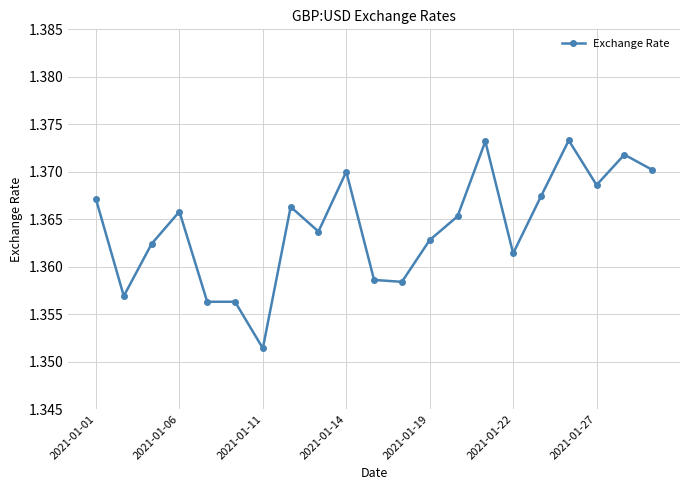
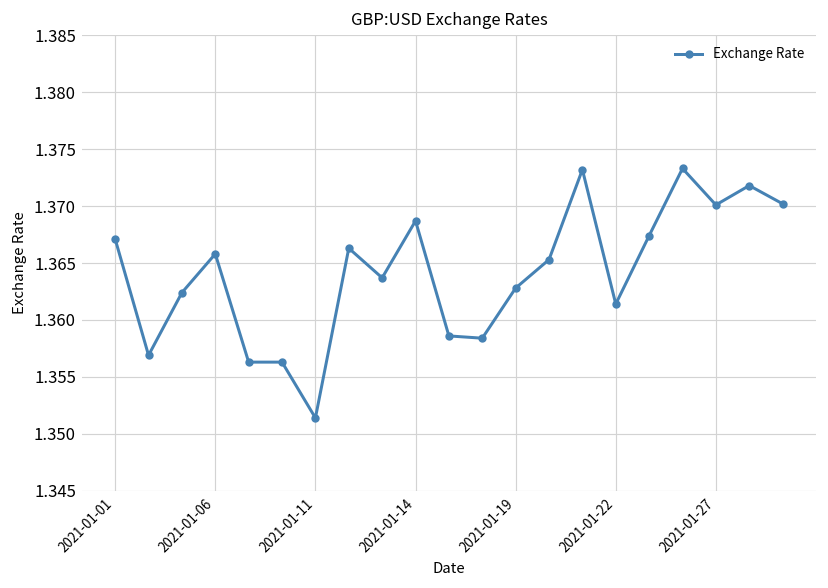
2021-01-14: 1.370 -> 1.369
2021-01-27: 1.369 -> 1.370
